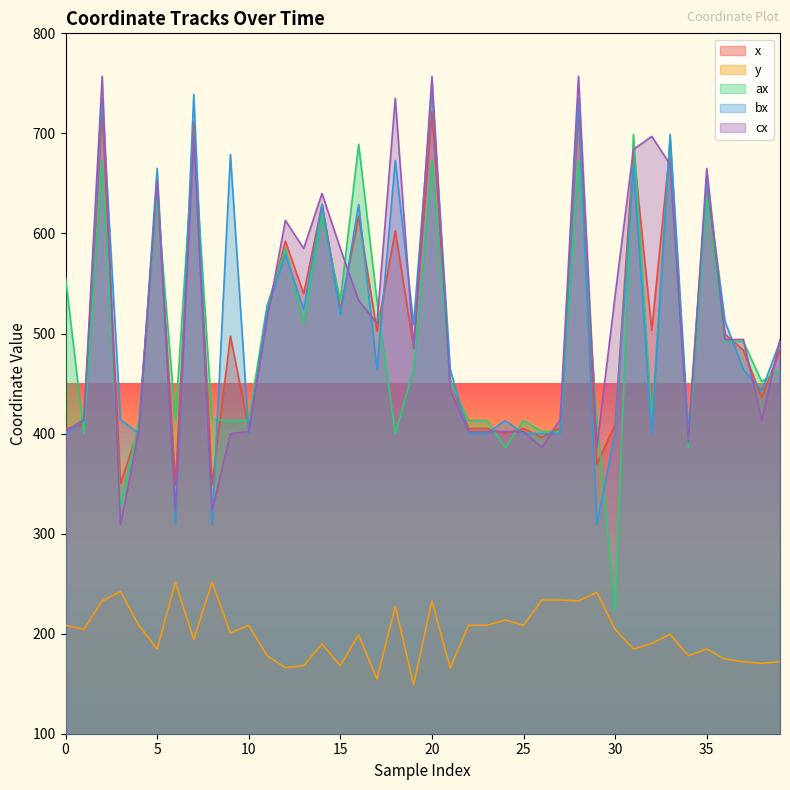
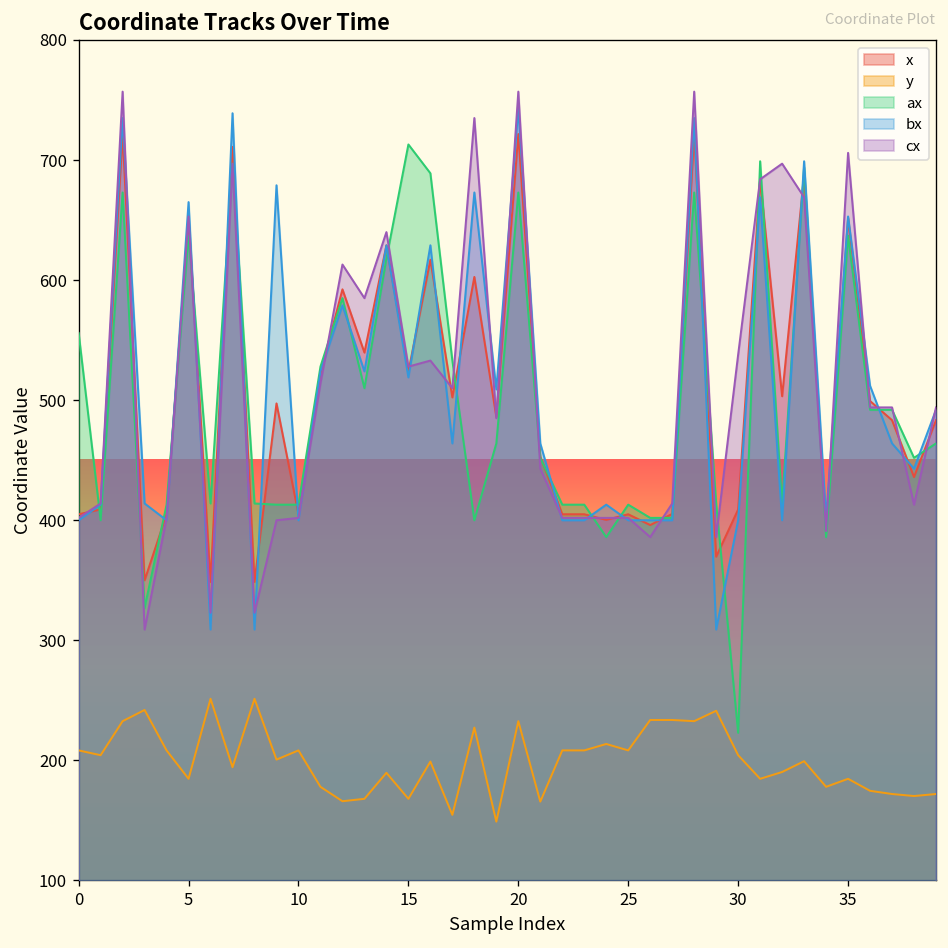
ax, 15: 533 -> 713
cx, 15: 585 -> 528
cx, 35: 665 -> 706
